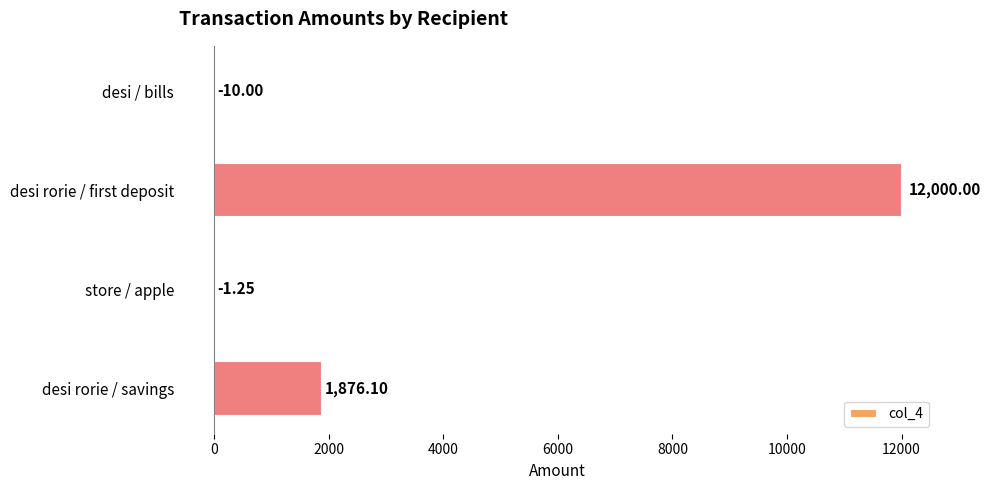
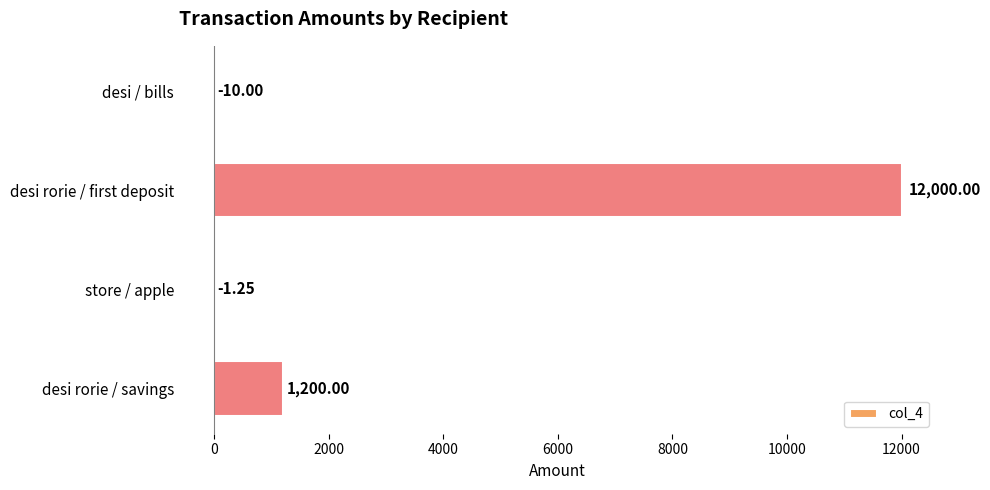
desi rorie / savings: 1,876.10 -> 1,200.00
